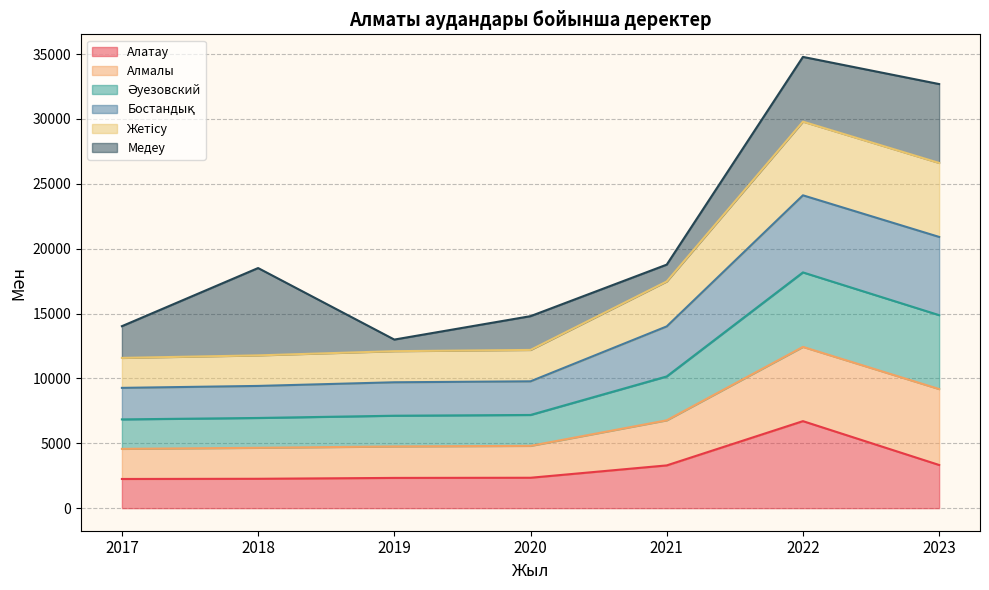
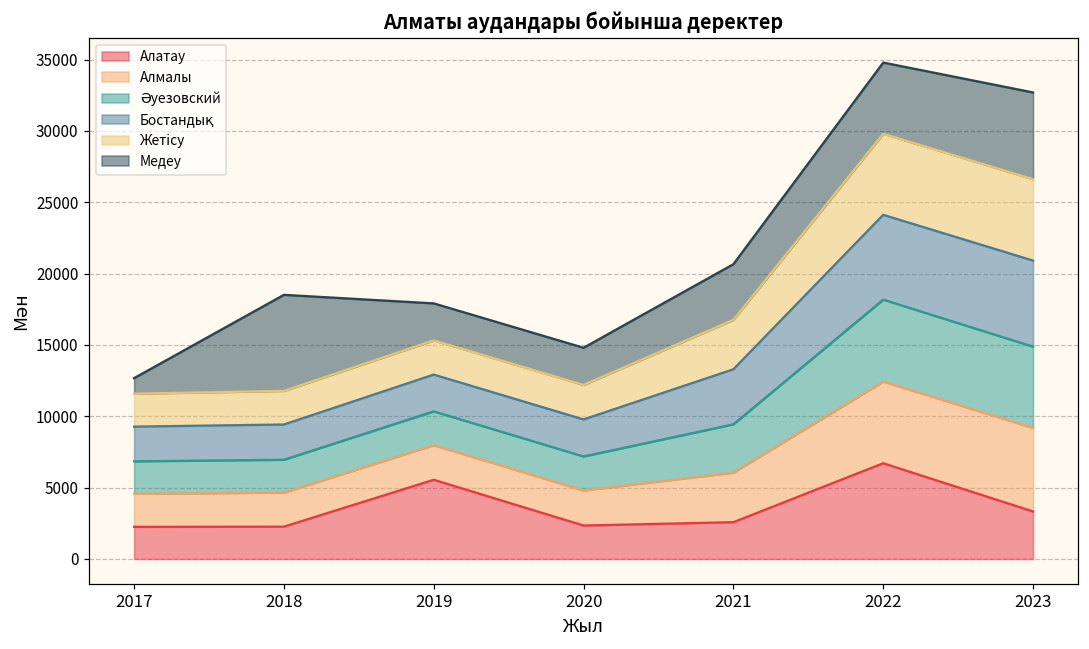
Медеу, 2017: 2400 -> 1100
Алатау, 2019: 2300 -> 5500
Медеу, 2019: 900 -> 2600
Алатау, 2021: 3300 -> 2600
Медеу, 2021: 1300 -> 3900
